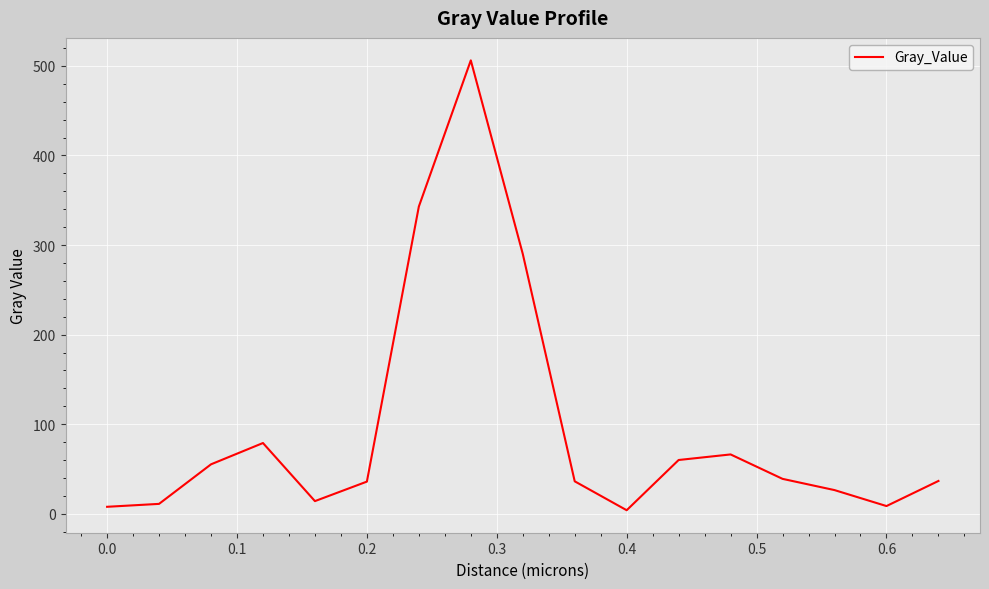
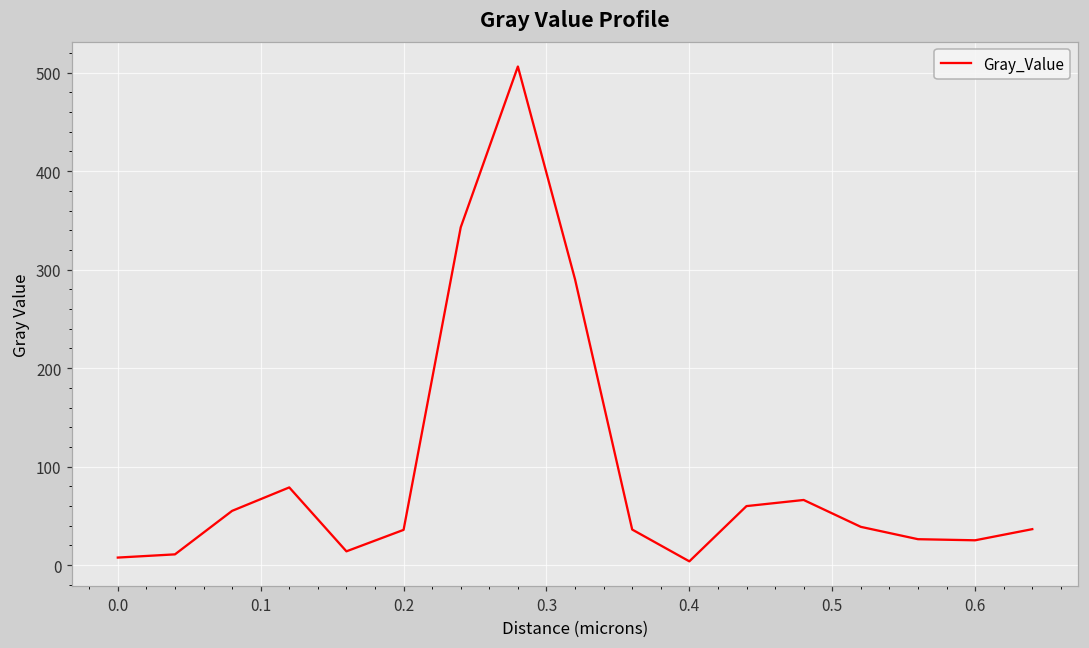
0.6: 10 -> 30
